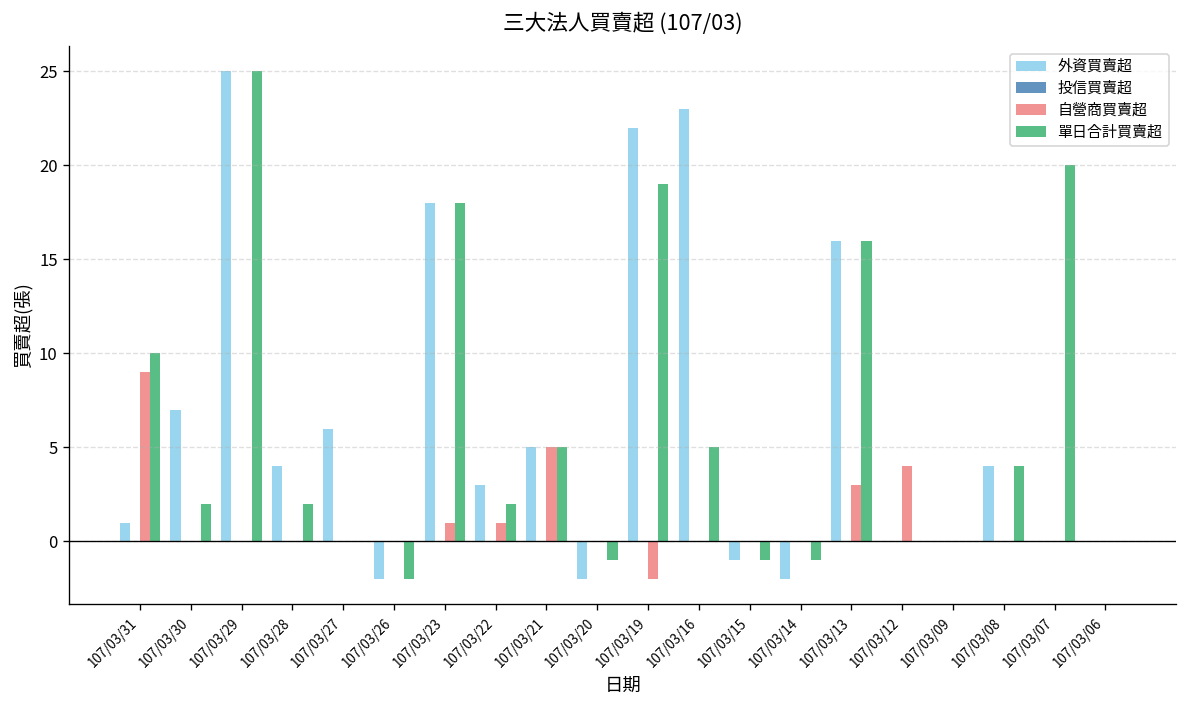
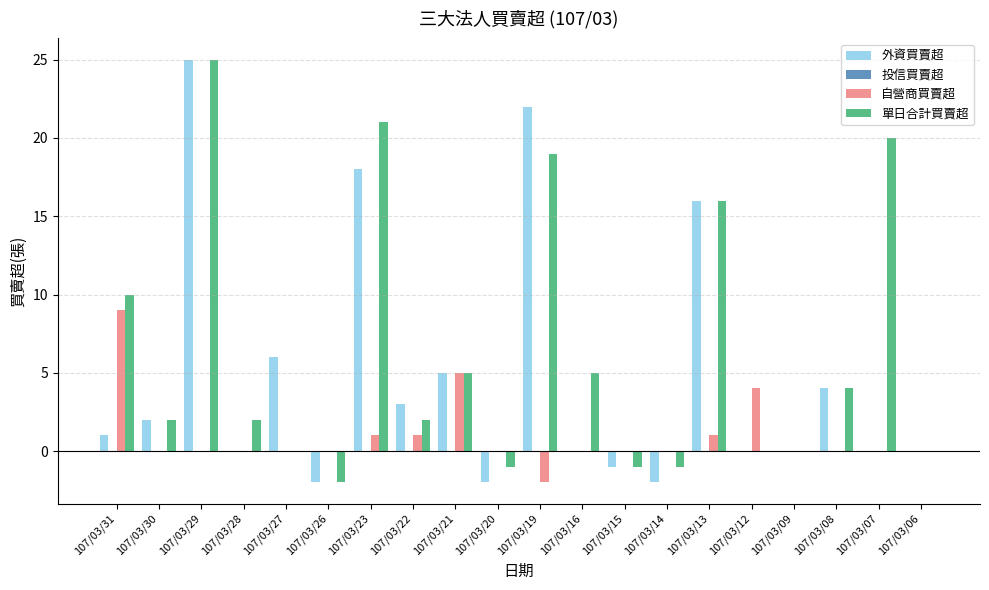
外資買賣超, 107/03/30: 7 -> 2
外資買賣超, 107/03/28: 4 -> 0
單日合計買賣超, 107/03/23: 18 -> 21
外資買賣超, 107/03/16: 23 -> 0
自營商買賣超, 107/03/13: 3 -> 1
